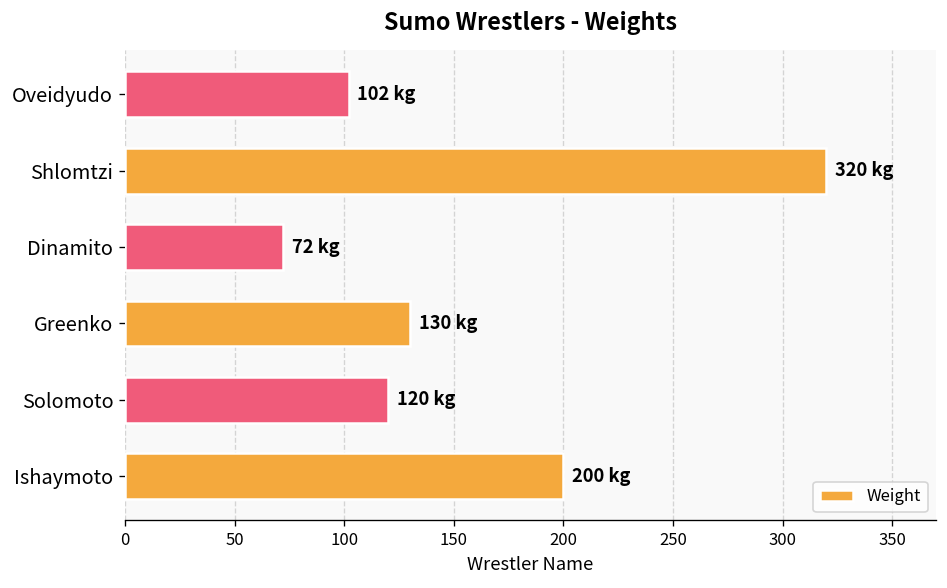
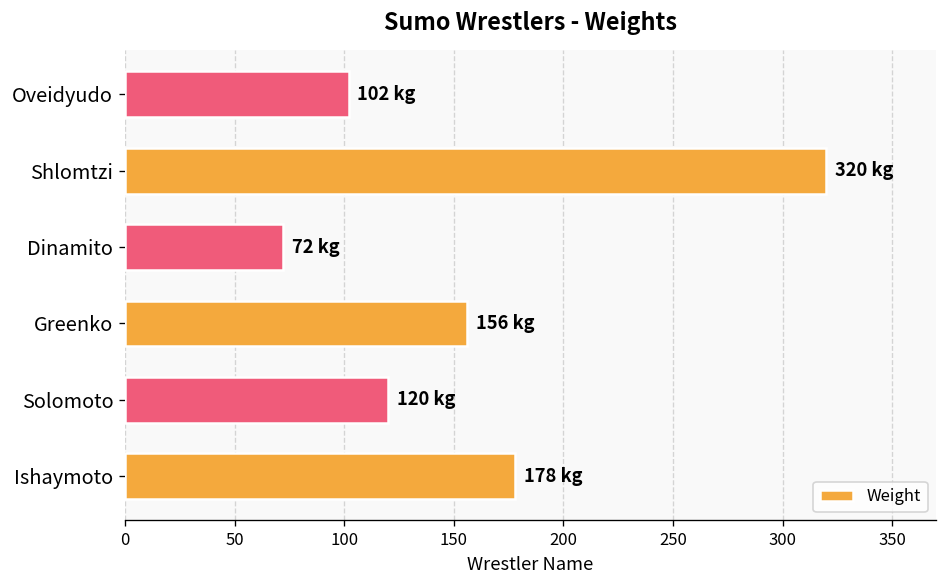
Greenko: 130 -> 156
Ishaymoto: 200 -> 178
